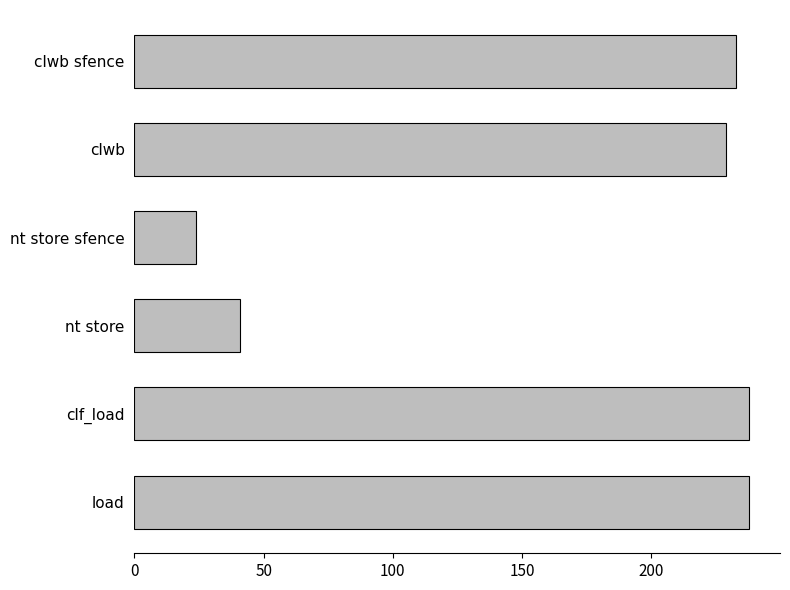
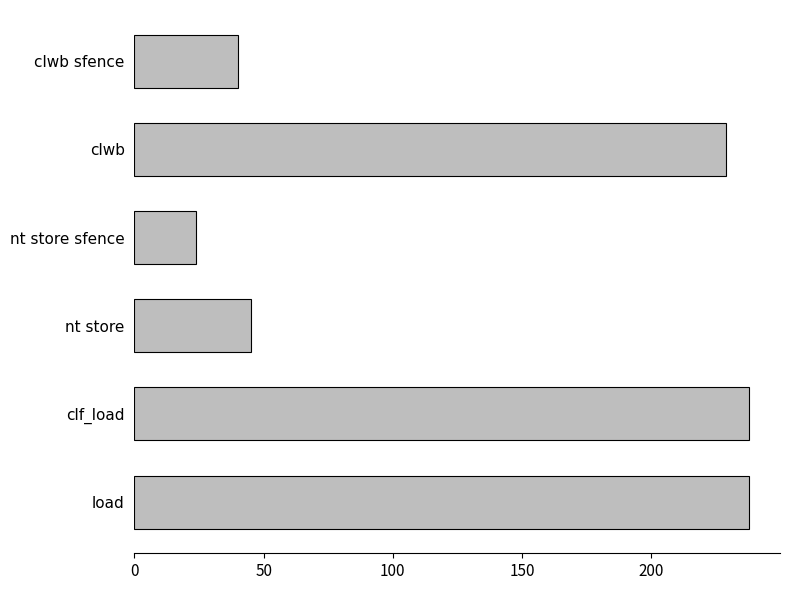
clwb sfence: 233 -> 40
nt store: 41 -> 45
